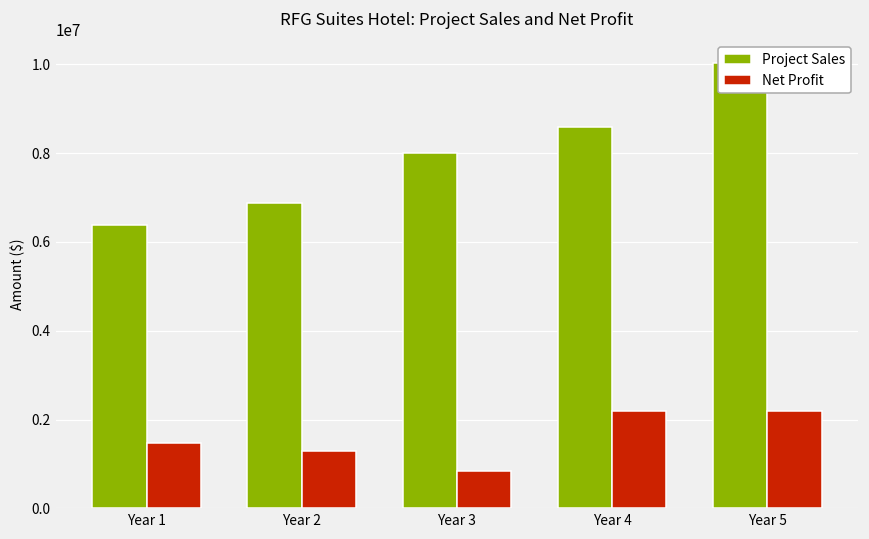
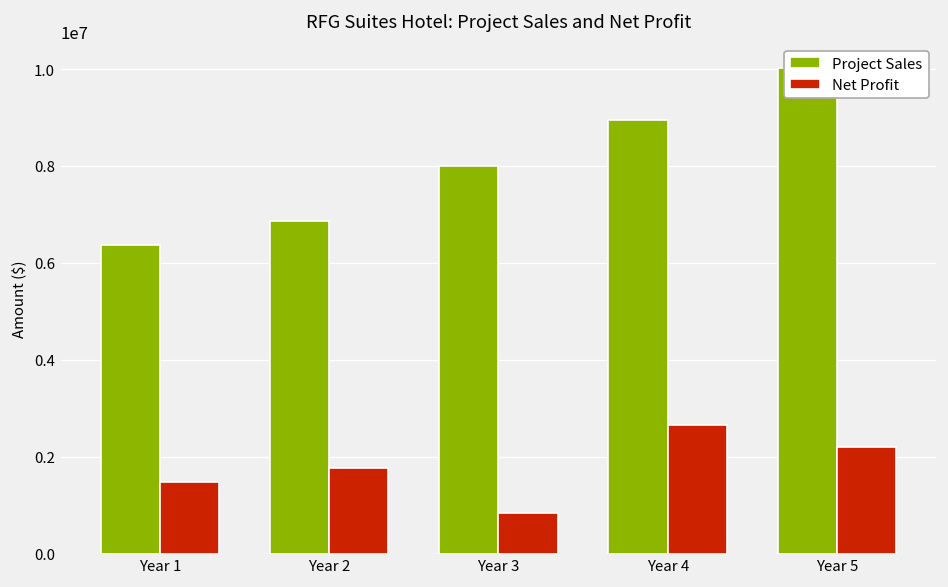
Net Profit, Year 2: 1300000 -> 1800000
Project Sales, Year 4: 8600000 -> 9000000
Net Profit, Year 4: 2200000 -> 2700000
